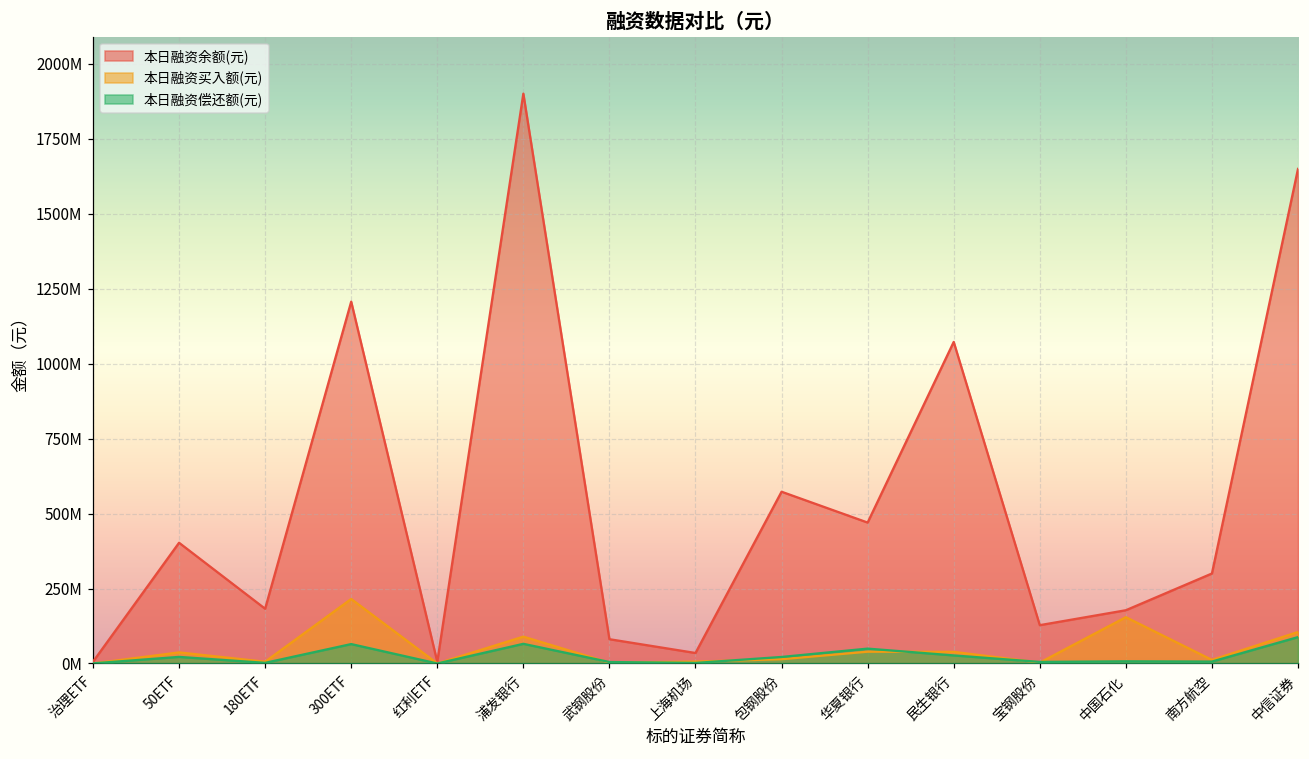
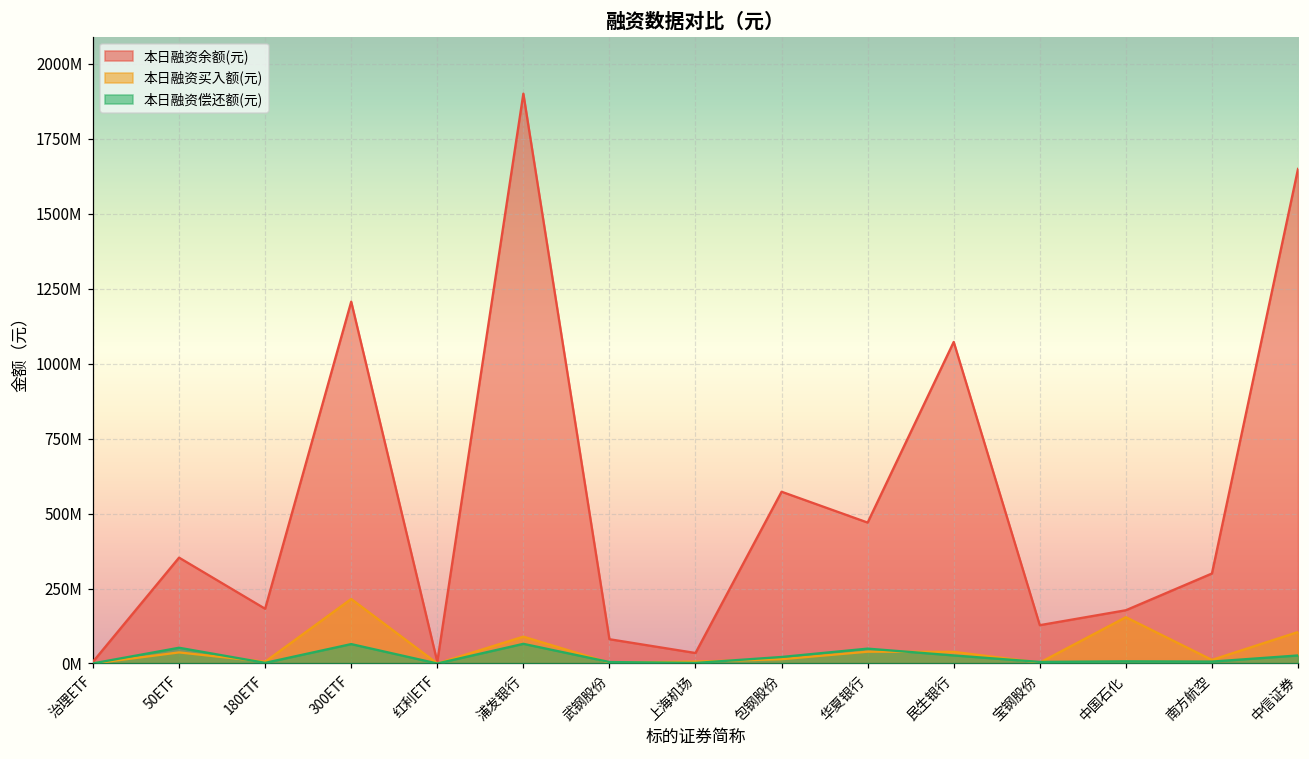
本日融资余额(元), 50ETF: 400000000 -> 350000000
本日融资偿还额(元), 50ETF: 20000000 -> 50000000
本日融资偿还额(元), 中信证券: 90000000 -> 30000000
